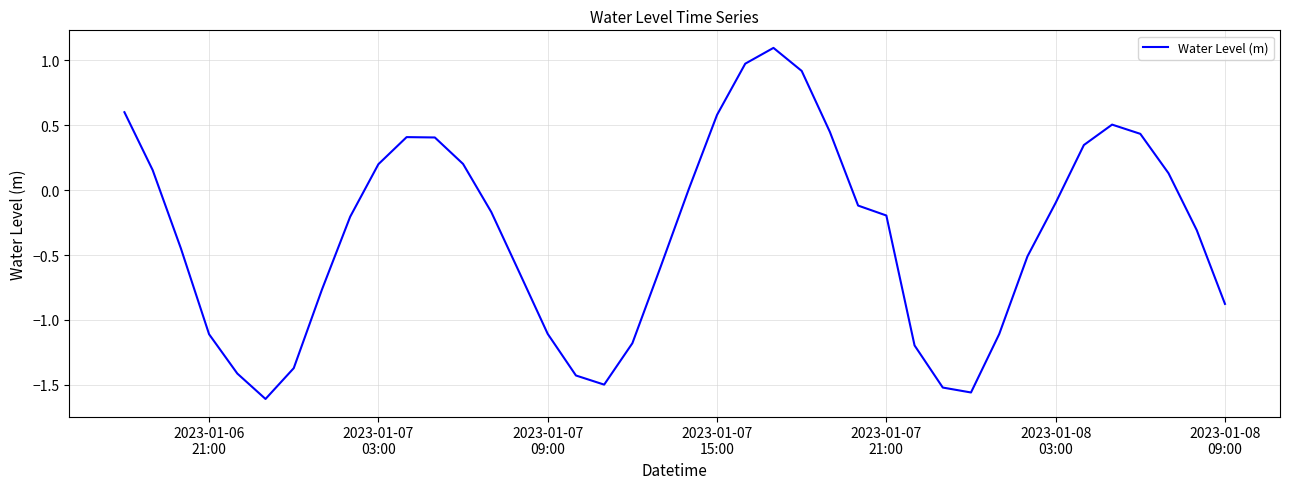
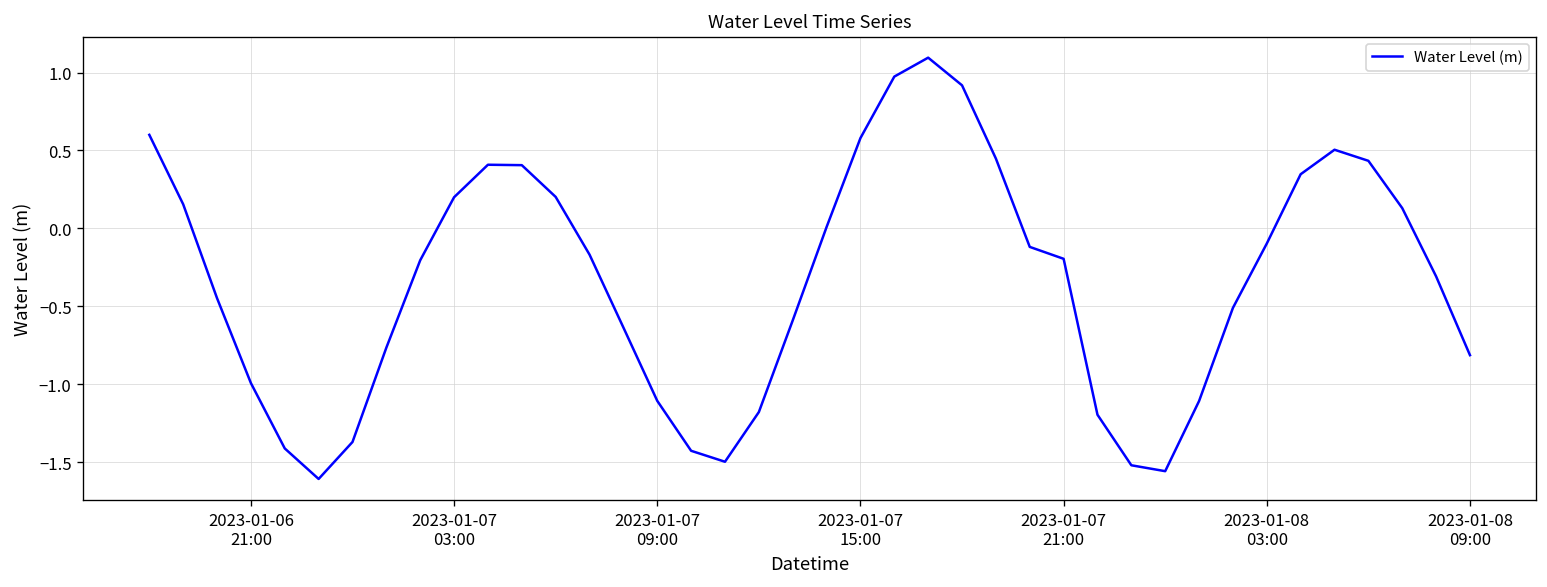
2023-01-06 21:00: -1.11 -> -0.99
2023-01-08 09:00: -0.88 -> -0.81
